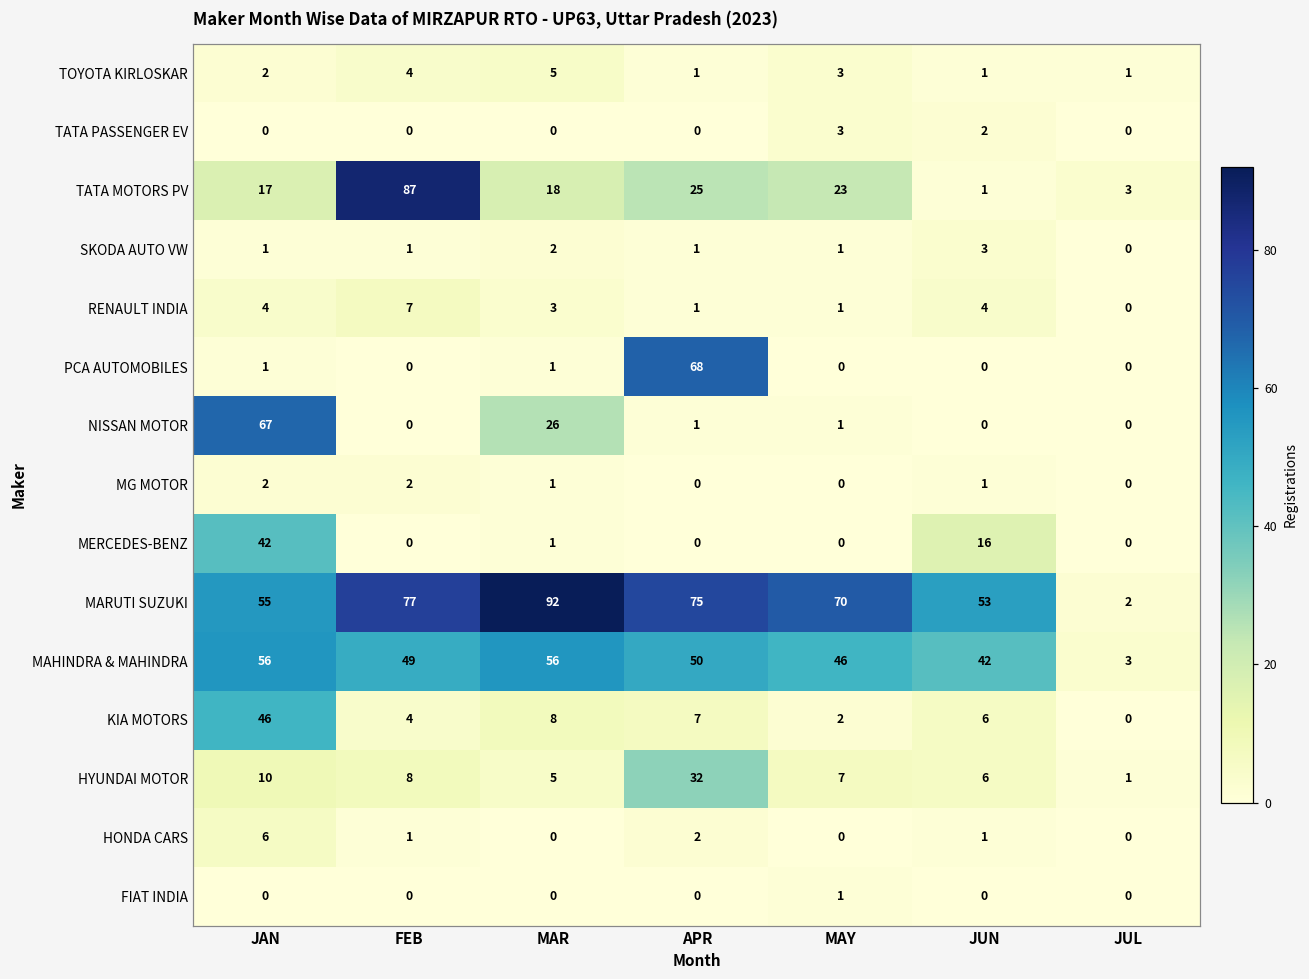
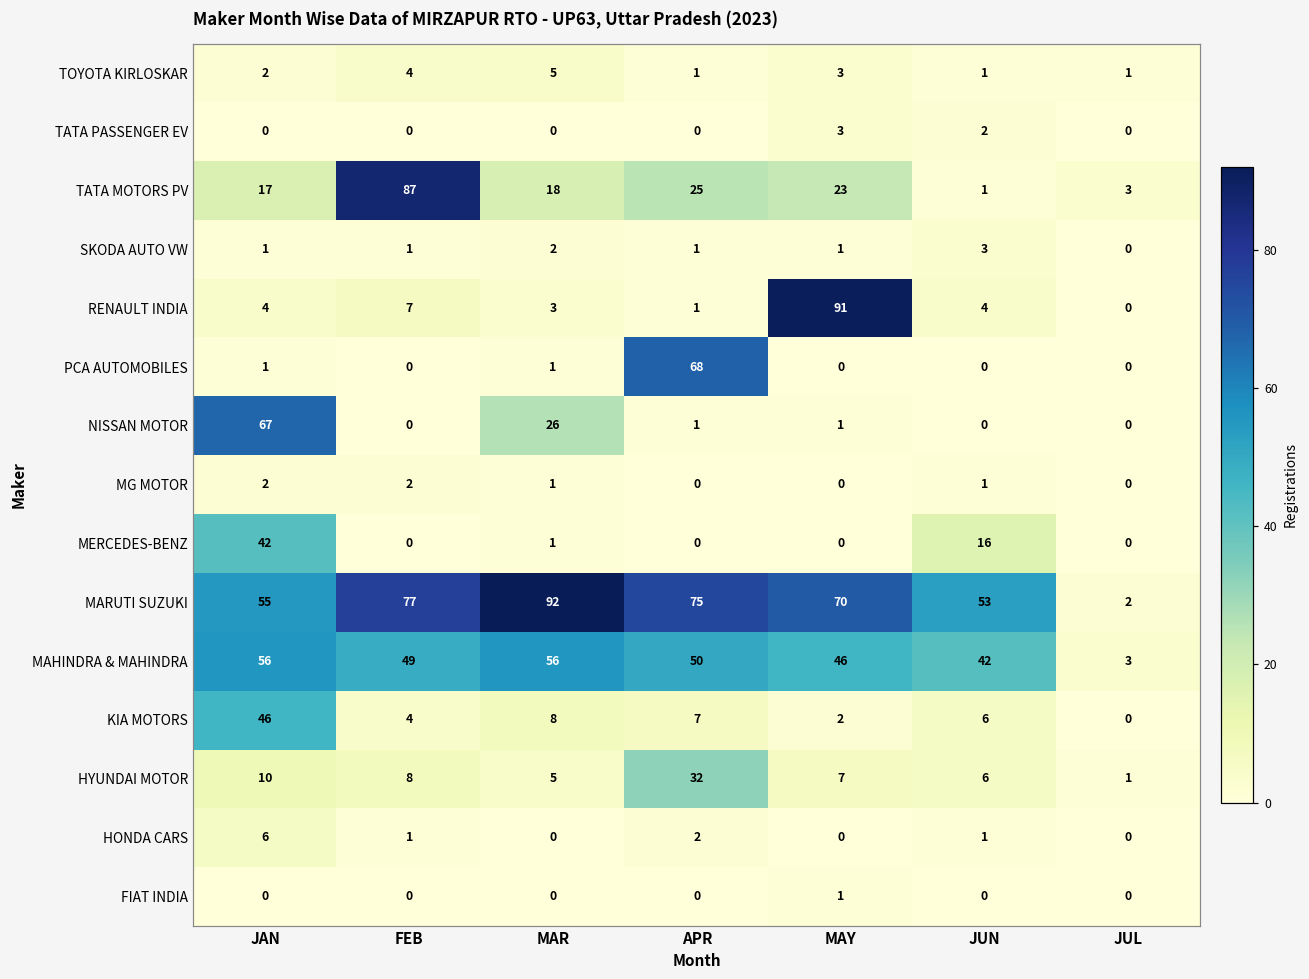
RENAULT INDIA, MAY: 1 -> 91
